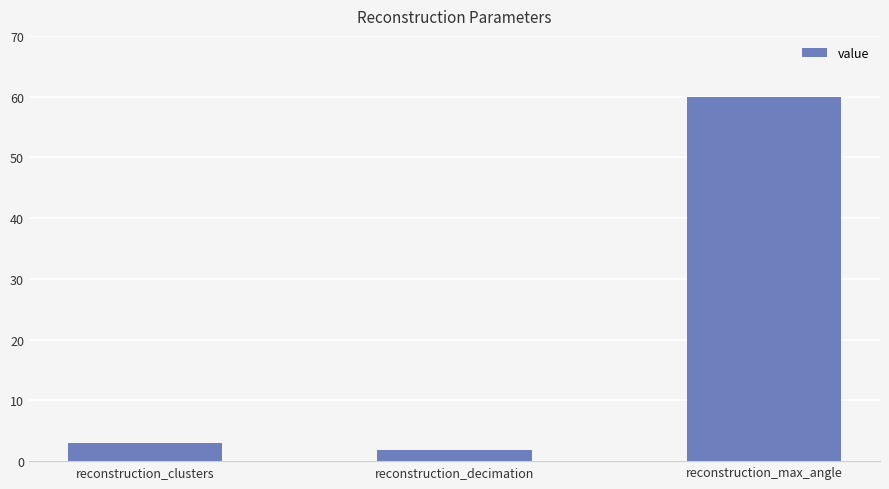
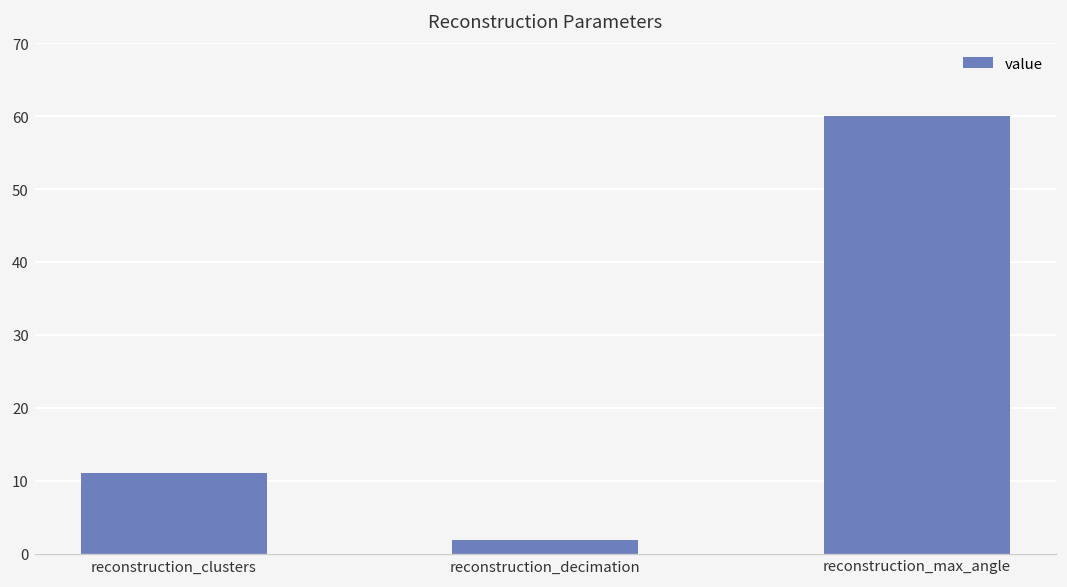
reconstruction_clusters: 3 -> 11
